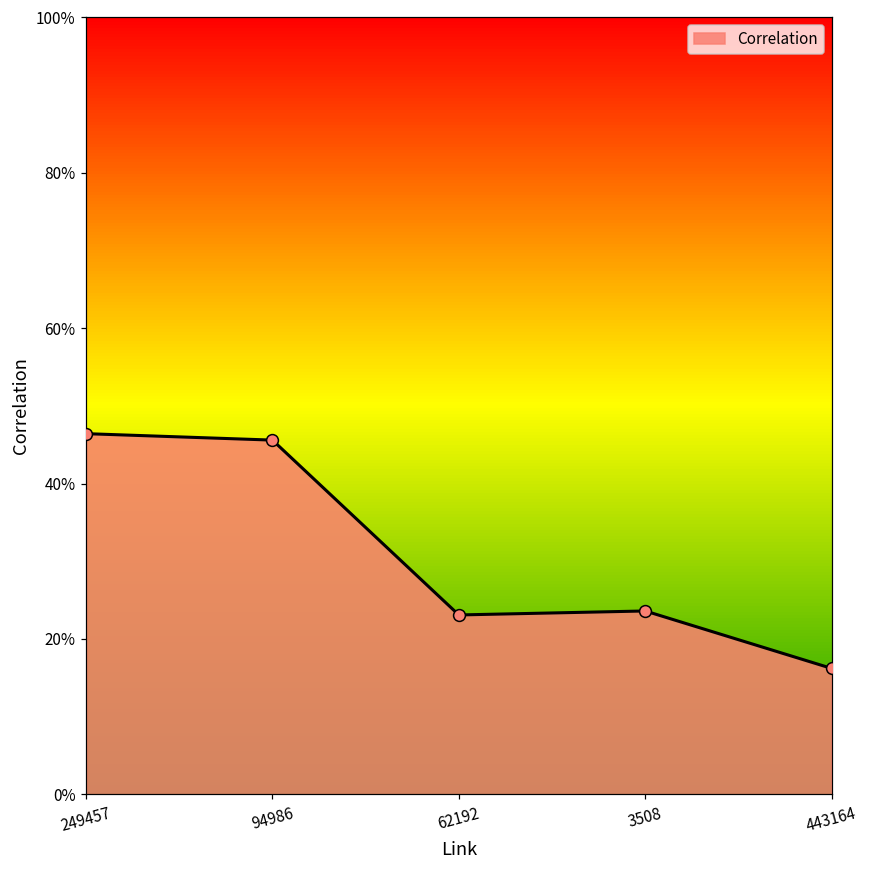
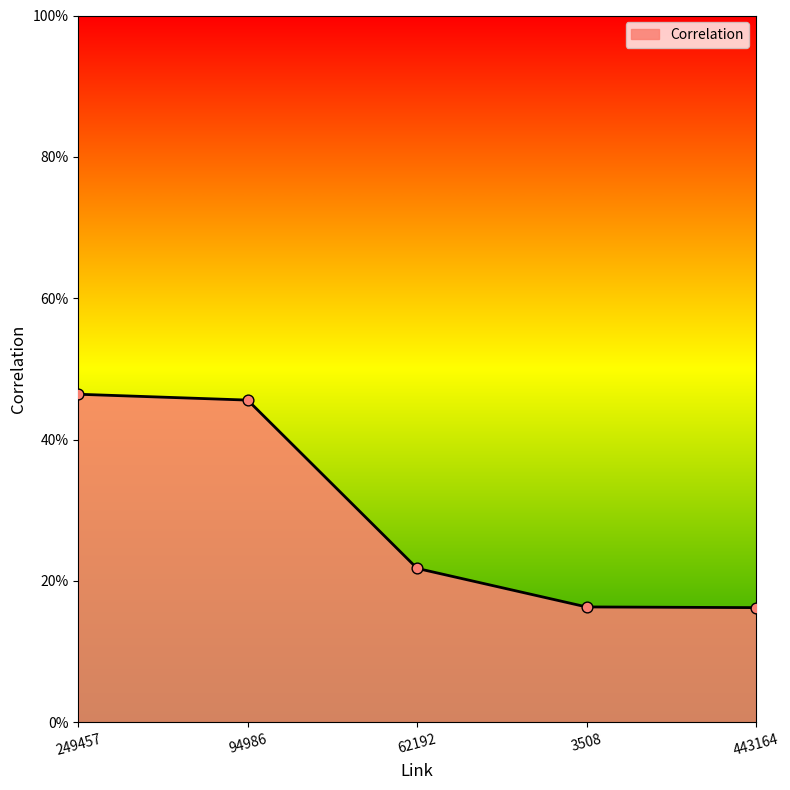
62192: 23% -> 22%
3508: 24% -> 16%
